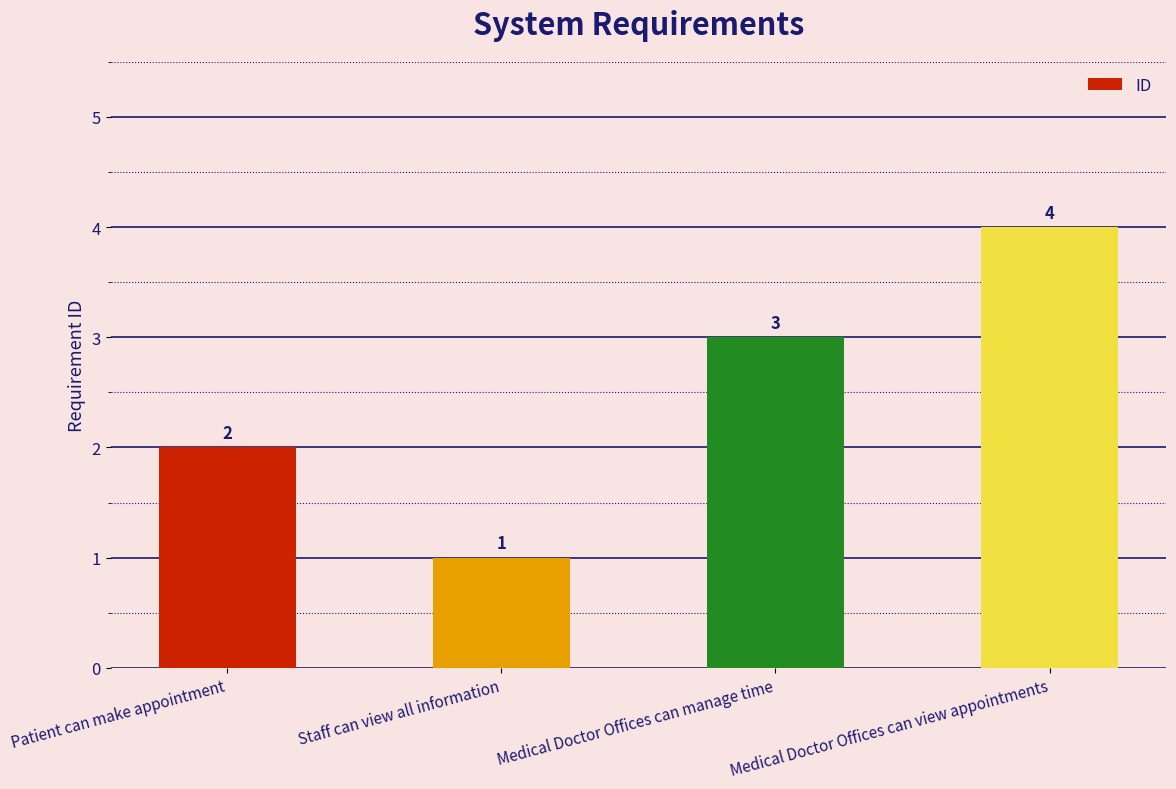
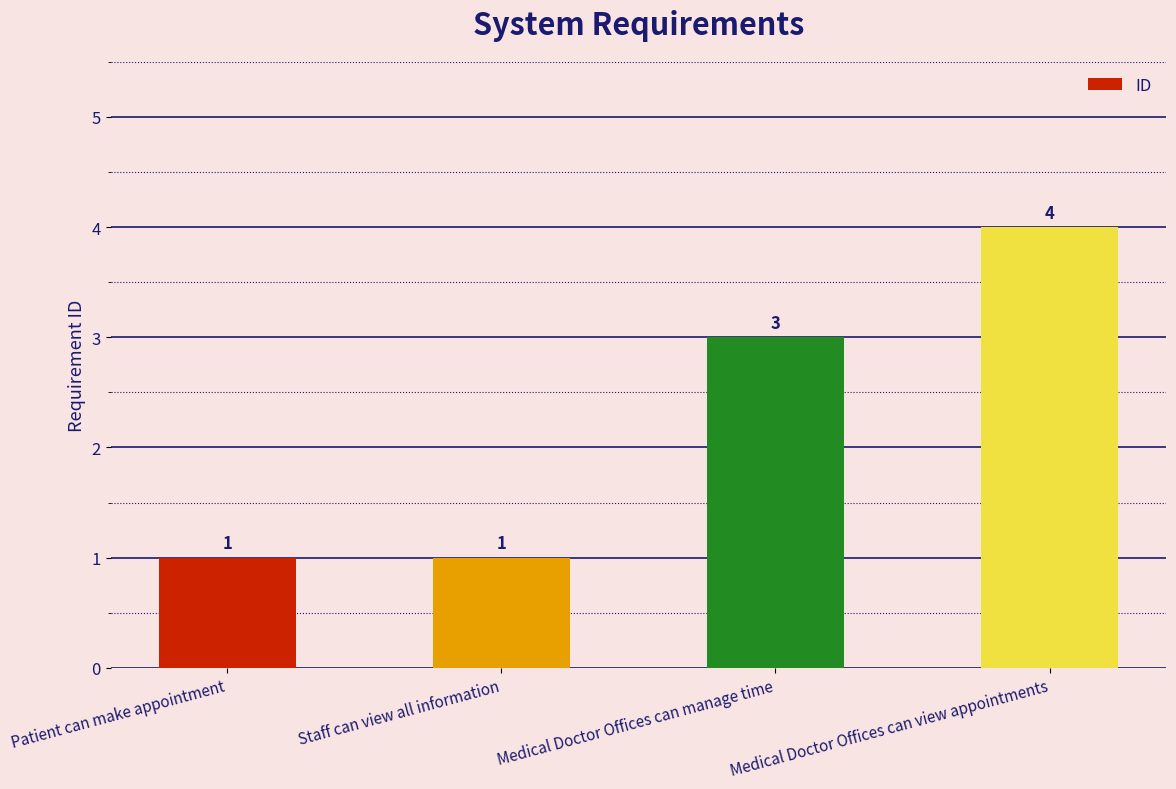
Patient can make appointment: 2 -> 1
